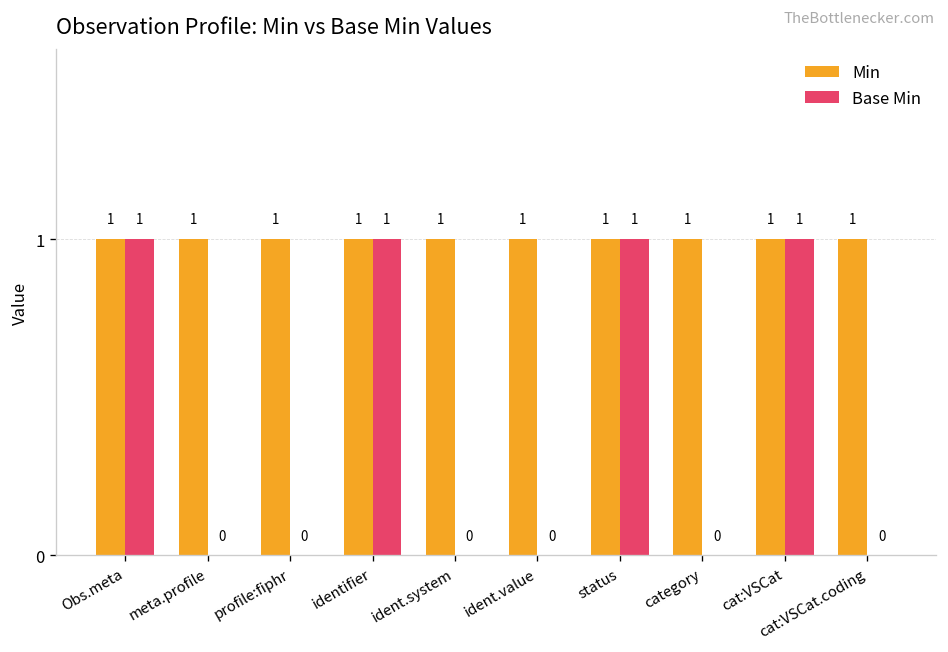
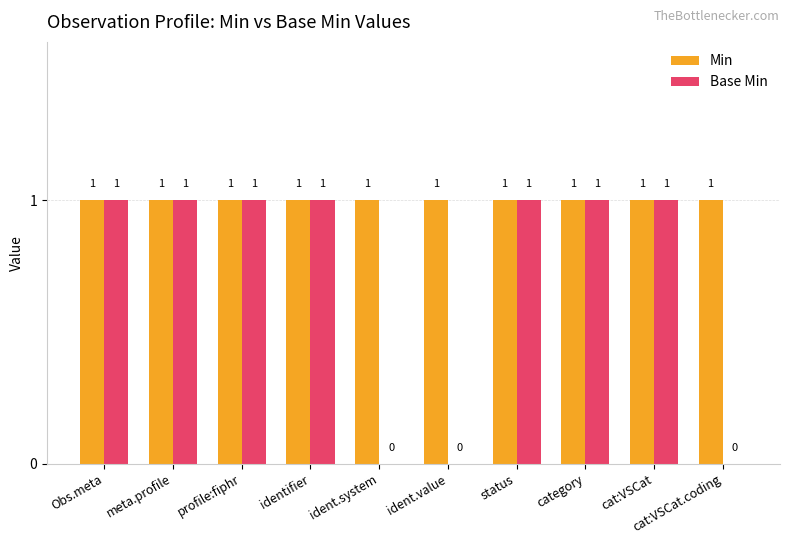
Base Min, meta.profile: 0 -> 1
Base Min, profile:fiphr: 0 -> 1
Base Min, category: 0 -> 1
